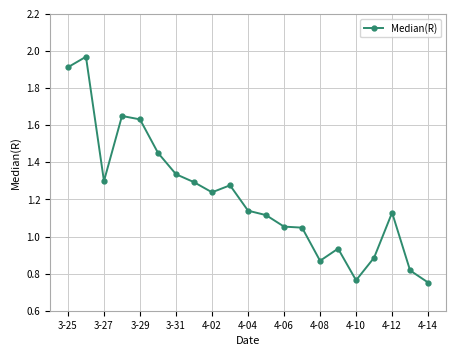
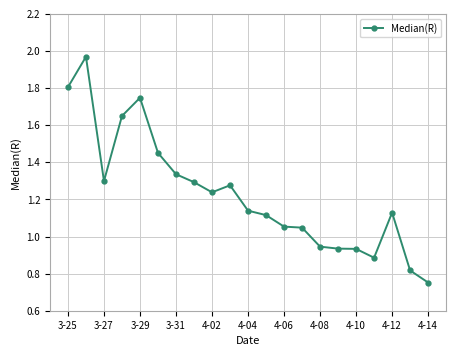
3-25: 1.91 -> 1.80
3-29: 1.63 -> 1.75
4-08: 0.87 -> 0.95
4-10: 0.76 -> 0.93
